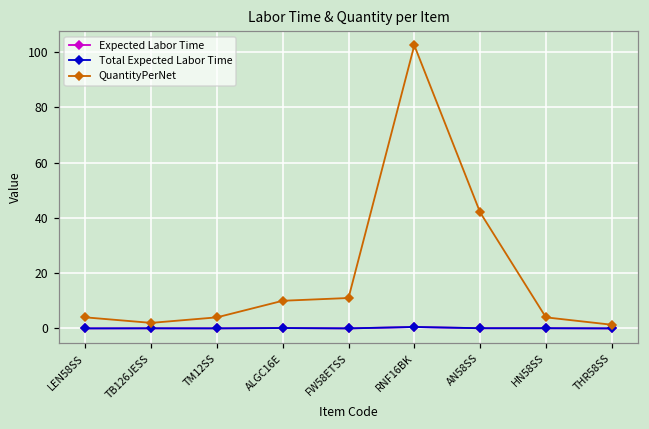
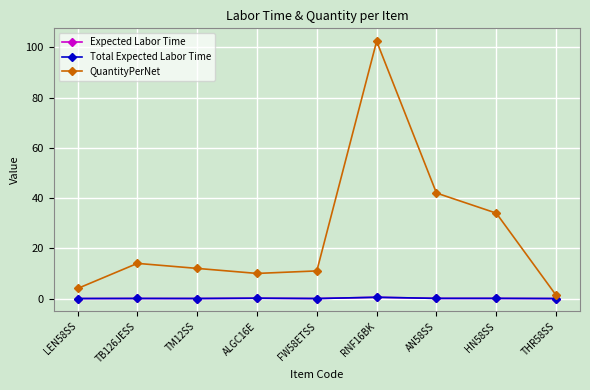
QuantityPerNet, TB126JESS: 2 -> 14
QuantityPerNet, TM12SS: 4 -> 12
QuantityPerNet, HN58SS: 4 -> 34
